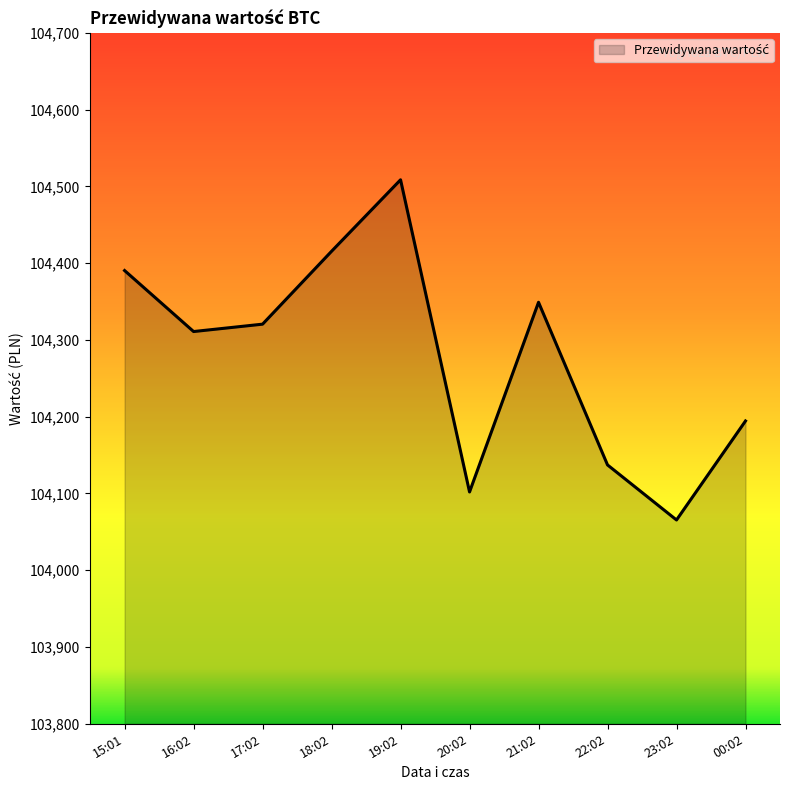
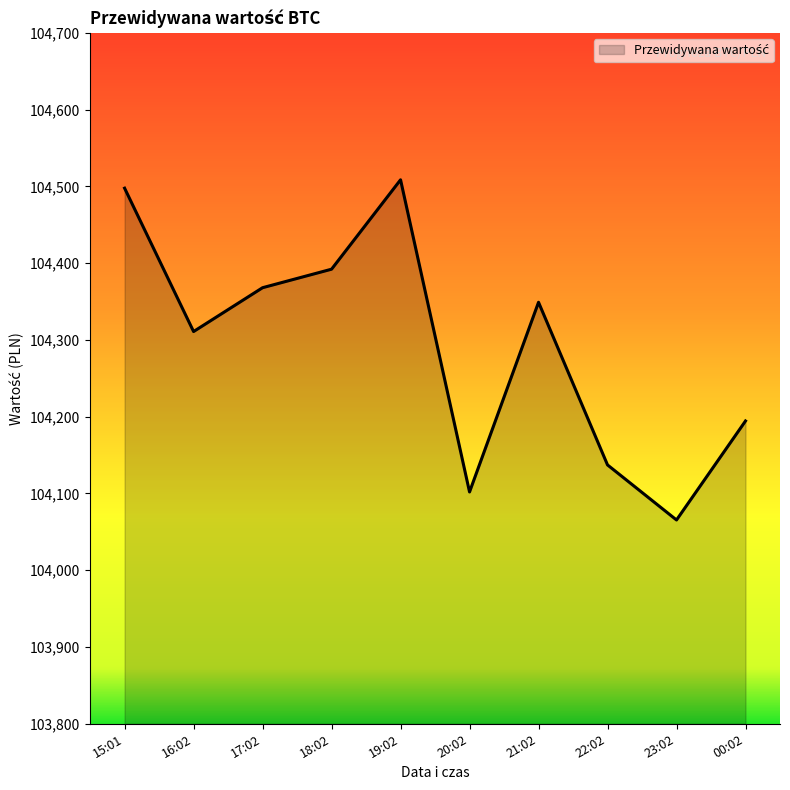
15:01: 104,390 -> 104,500
17:02: 104,320 -> 104,370
18:02: 104,420 -> 104,390
